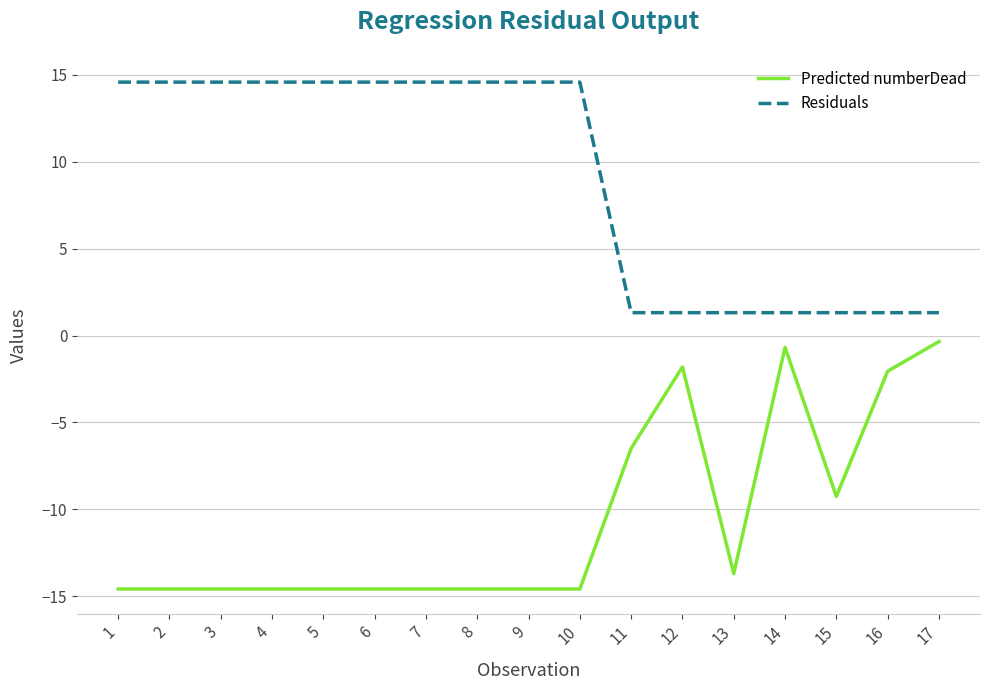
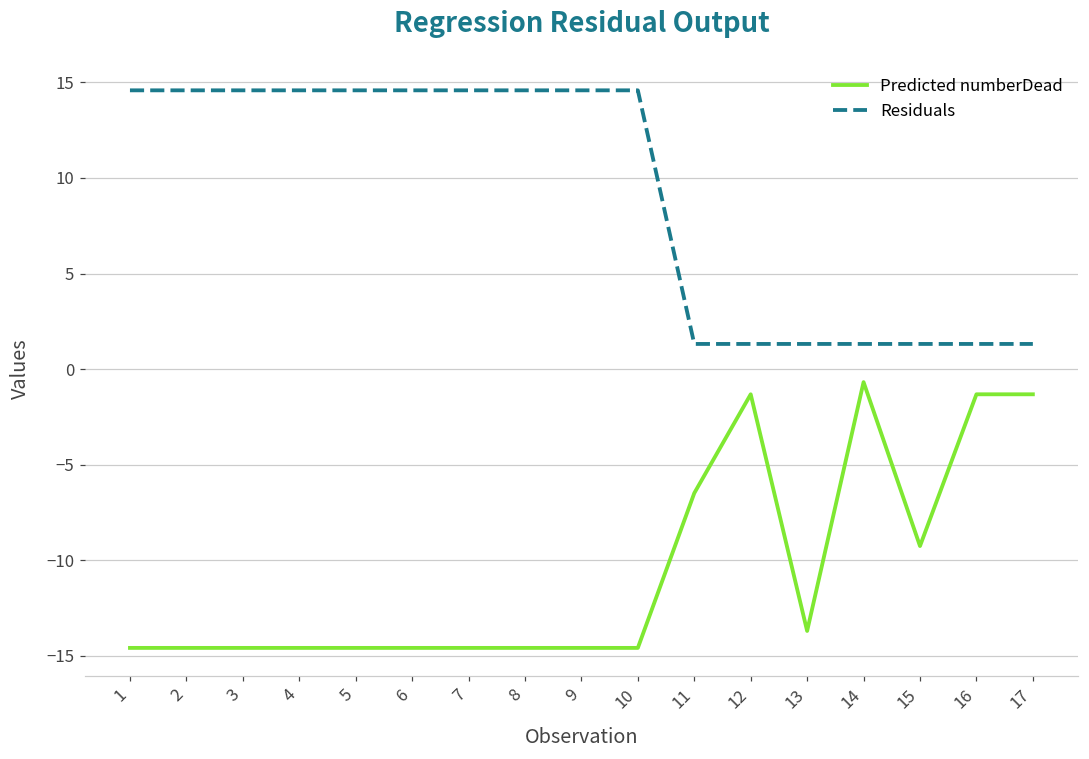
Predicted numberDead, 12: -1.8 -> -1.3
Predicted numberDead, 16: -2.1 -> -1.3
Predicted numberDead, 17: -0.3 -> -1.3
